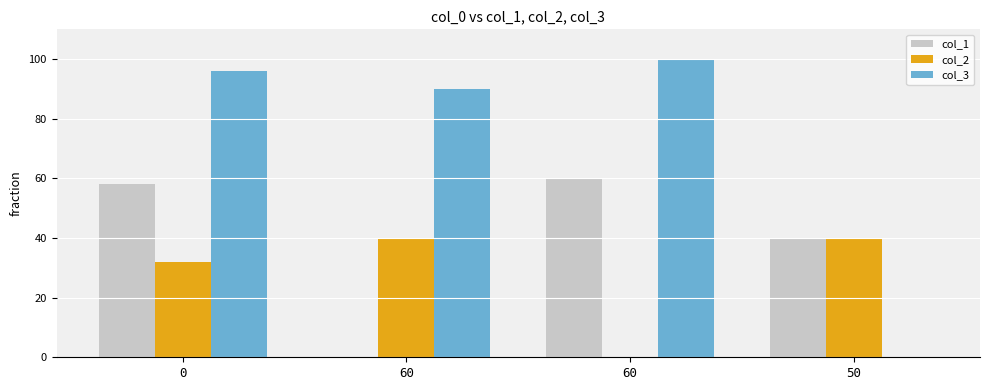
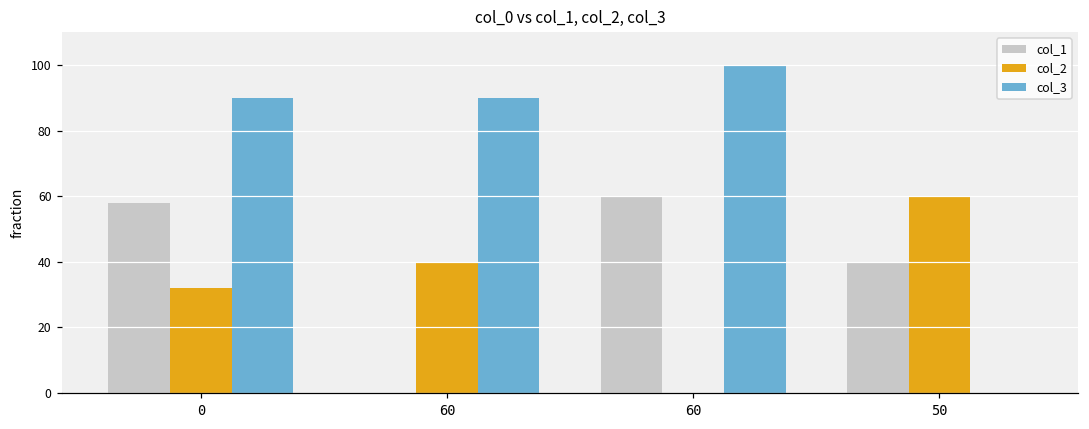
col_3, 0: 96 -> 90
col_2, 50: 40 -> 60
